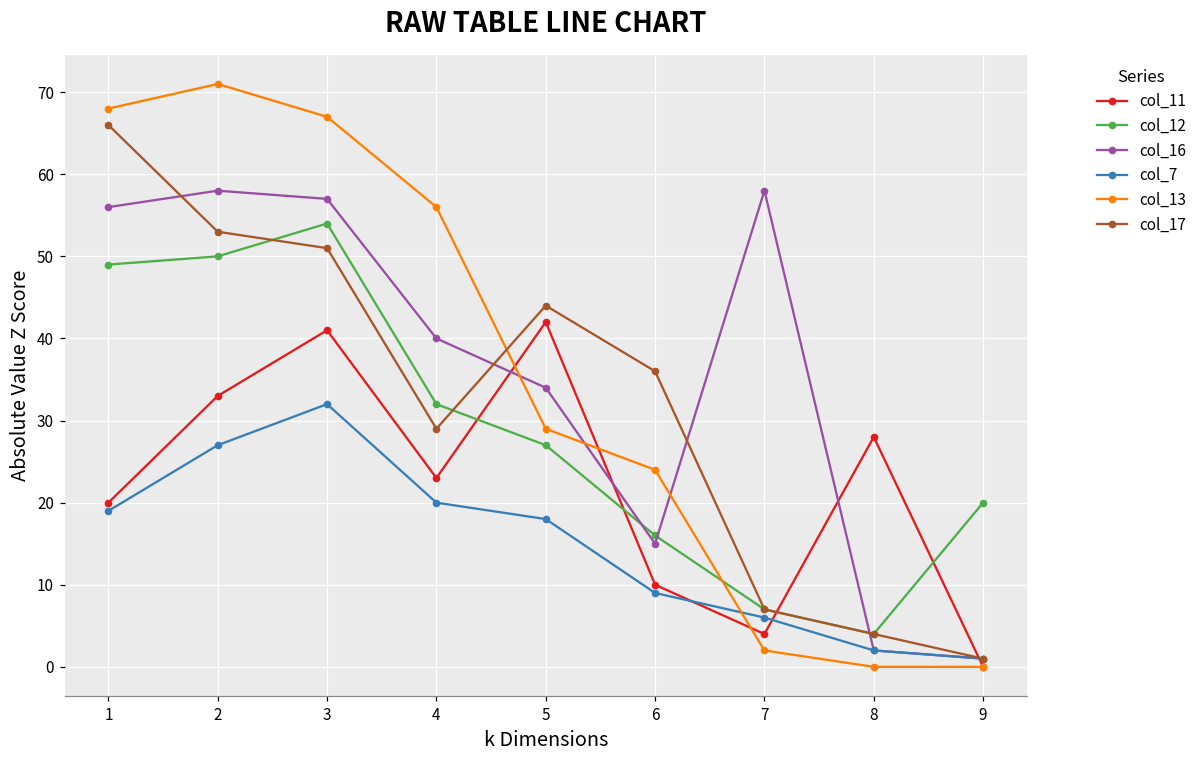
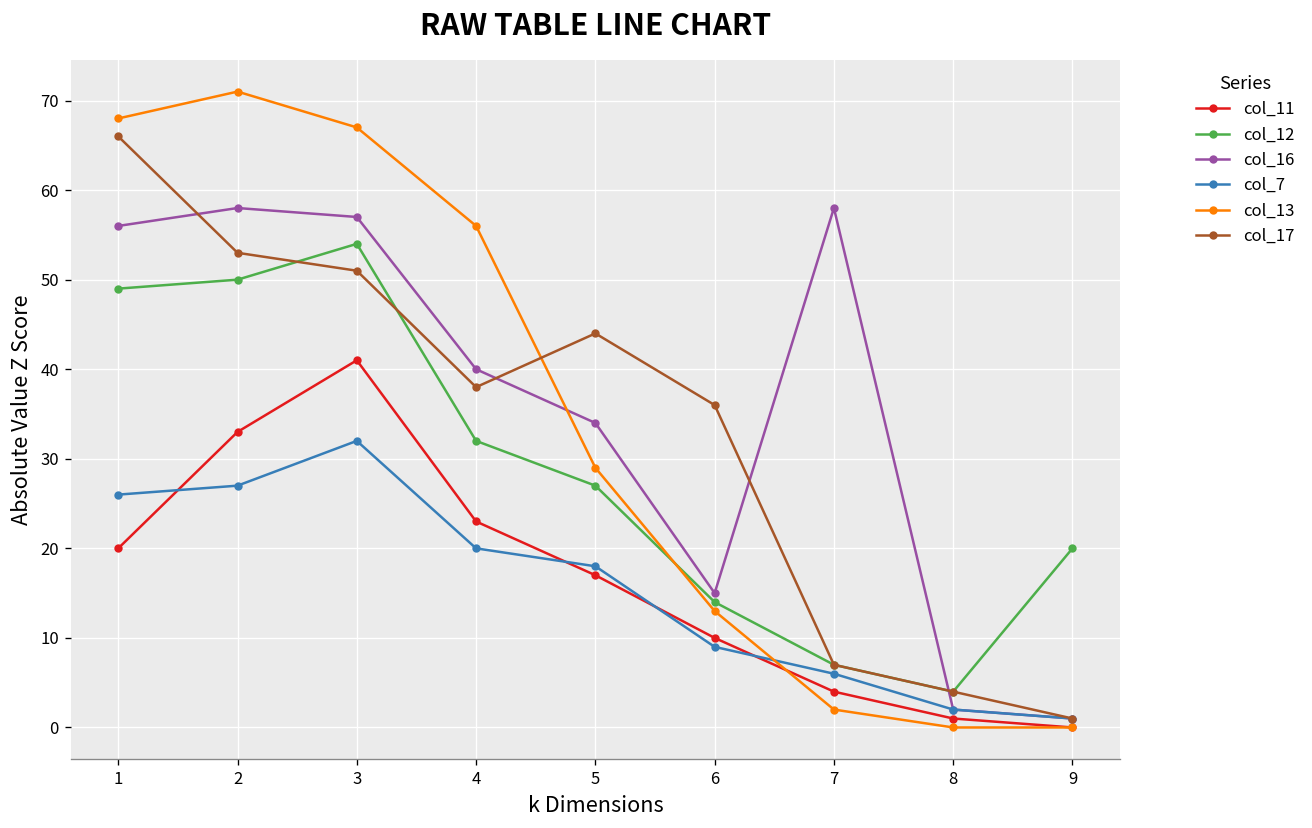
col_7, 1: 19 -> 26
col_17, 4: 29 -> 38
col_11, 5: 42 -> 17
col_12, 6: 16 -> 14
col_13, 6: 24 -> 13
col_11, 8: 28 -> 1
